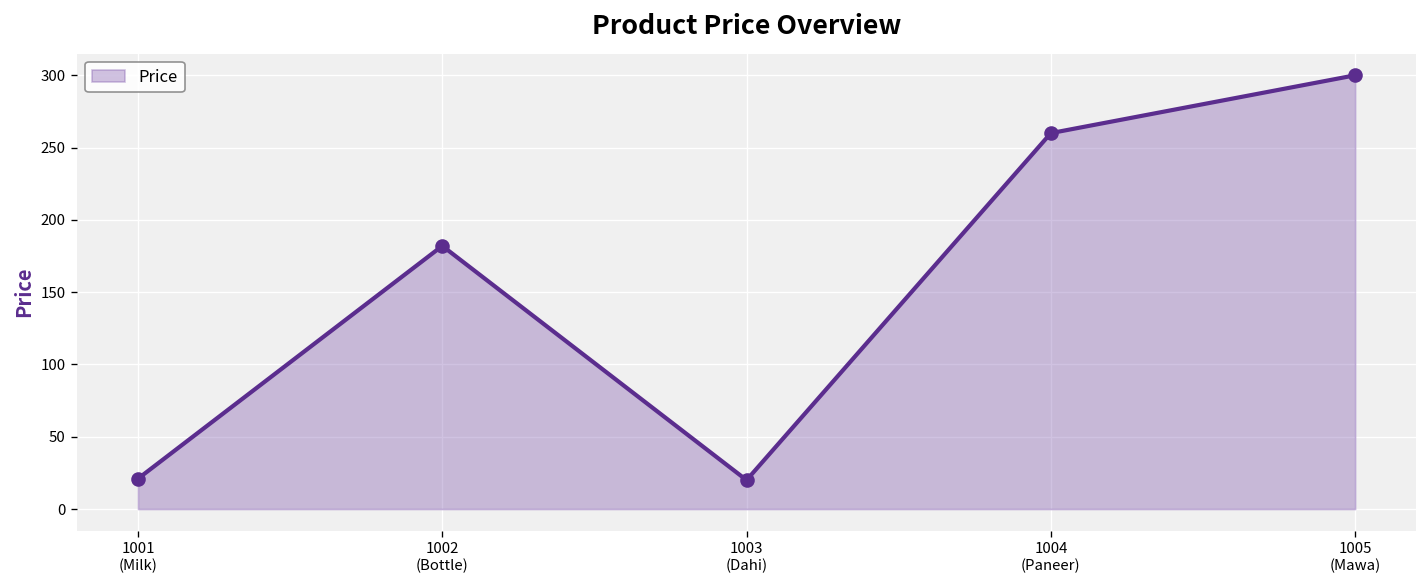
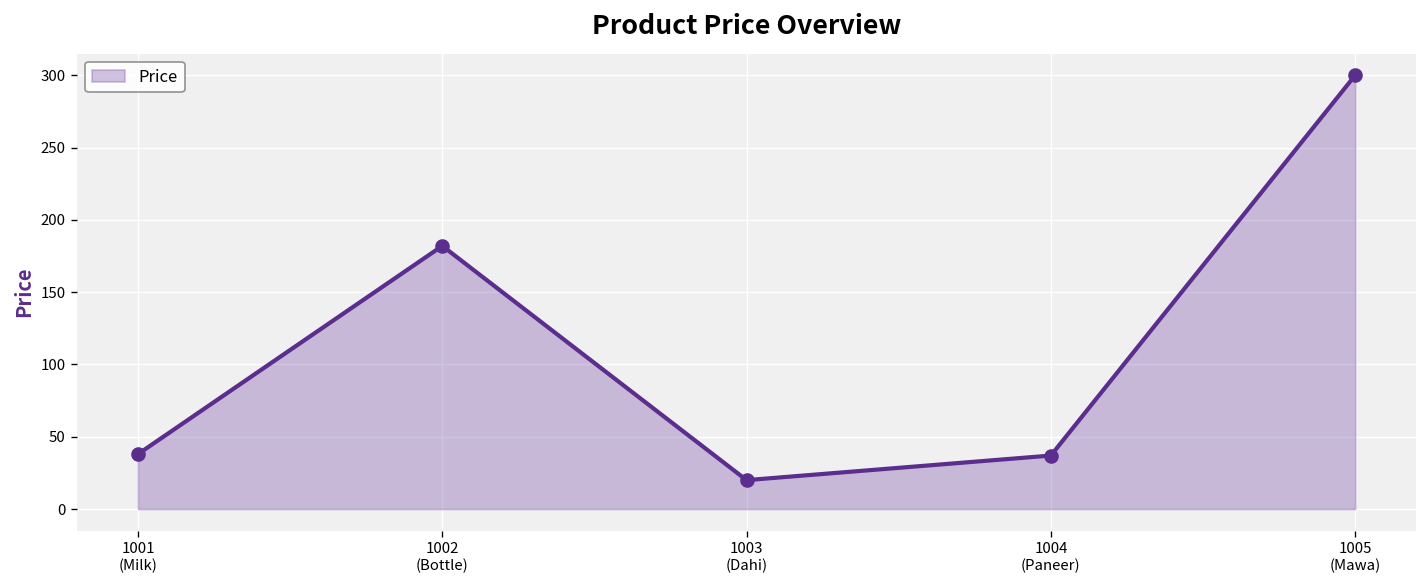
1001 (Milk): 21 -> 38
1004 (Paneer): 260 -> 37
